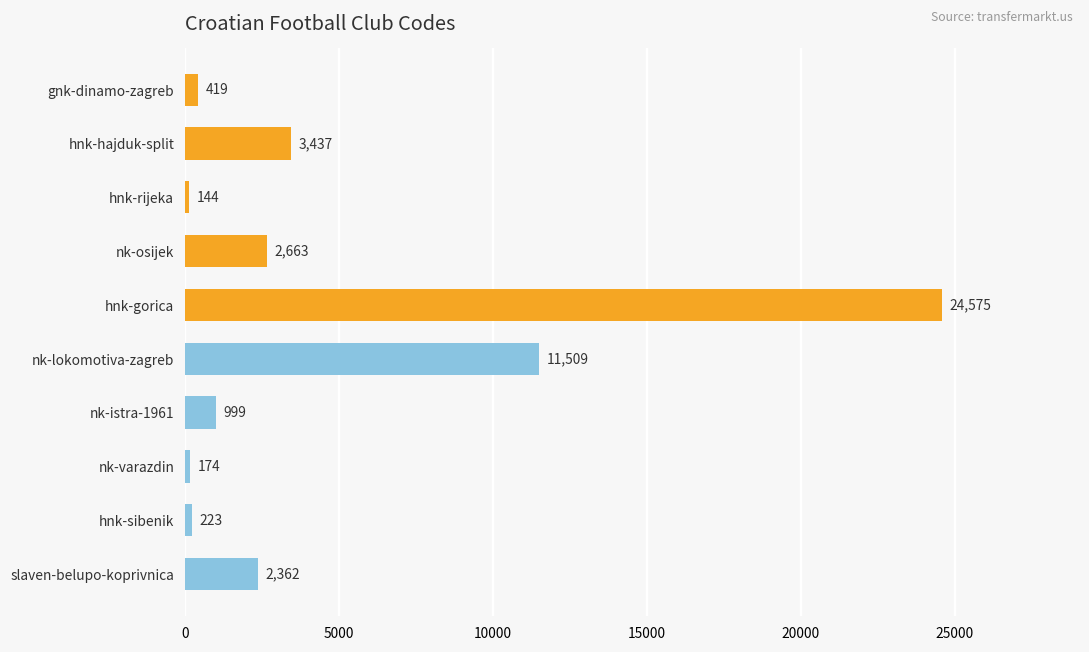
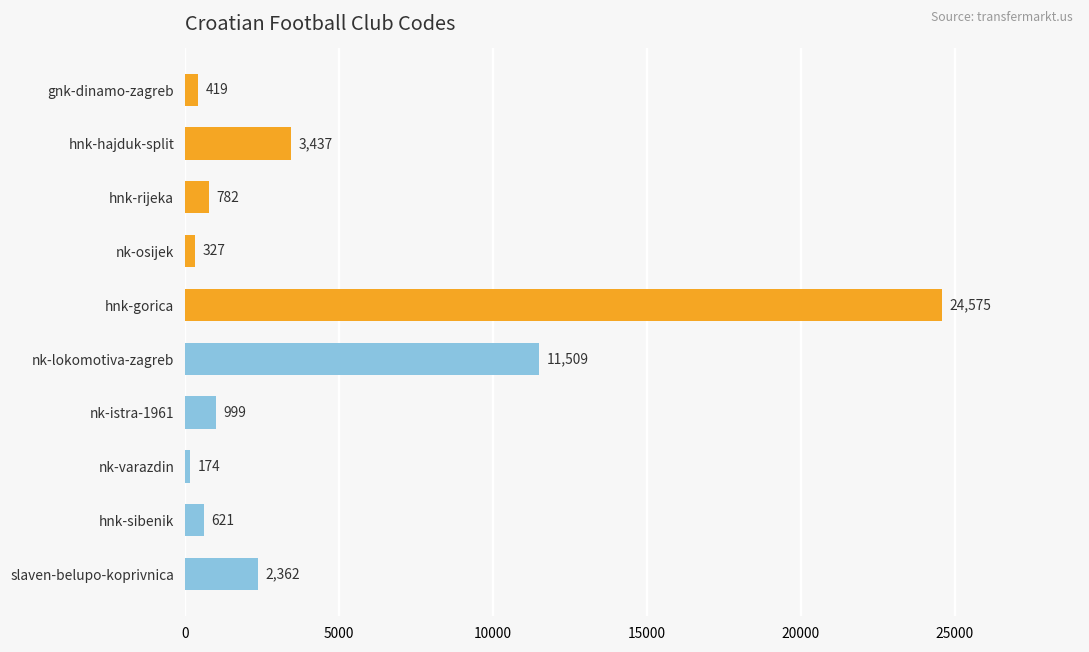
hnk-rijeka: 144 -> 782
nk-osijek: 2,663 -> 327
hnk-sibenik: 223 -> 621
